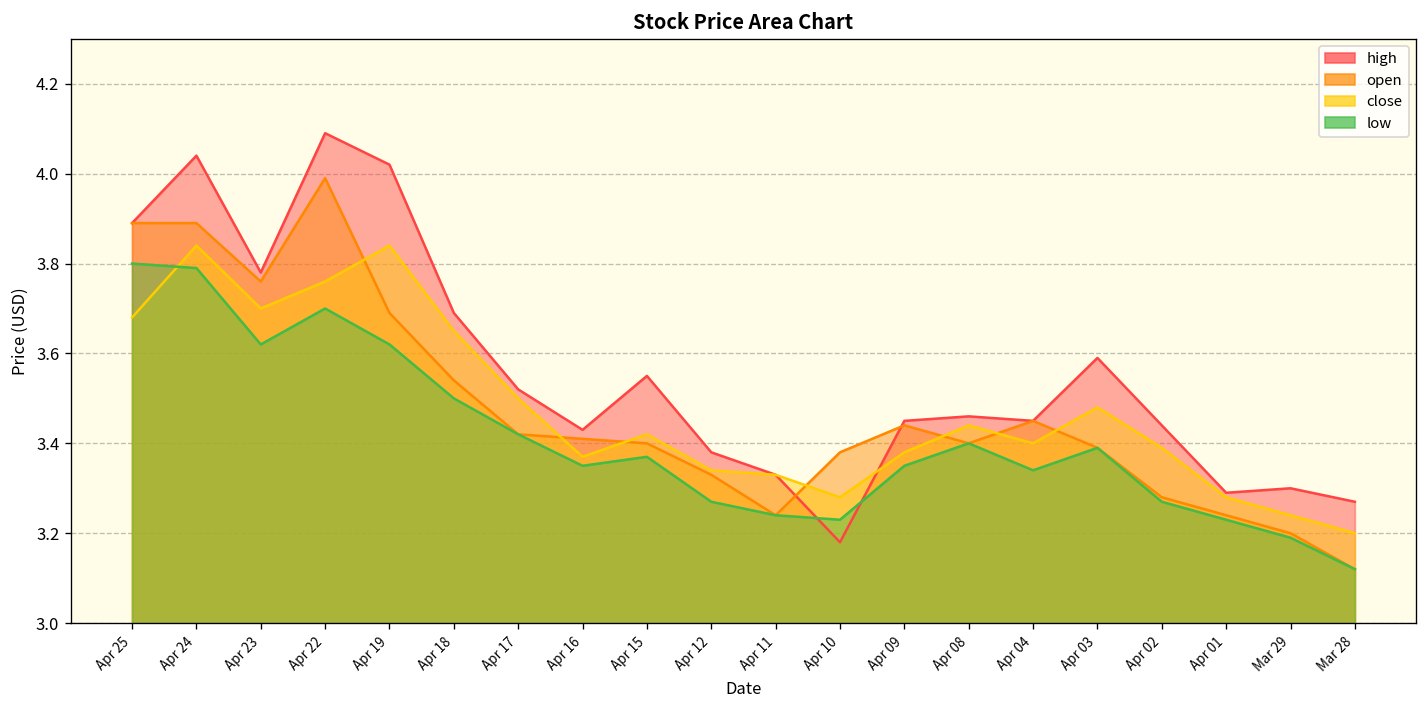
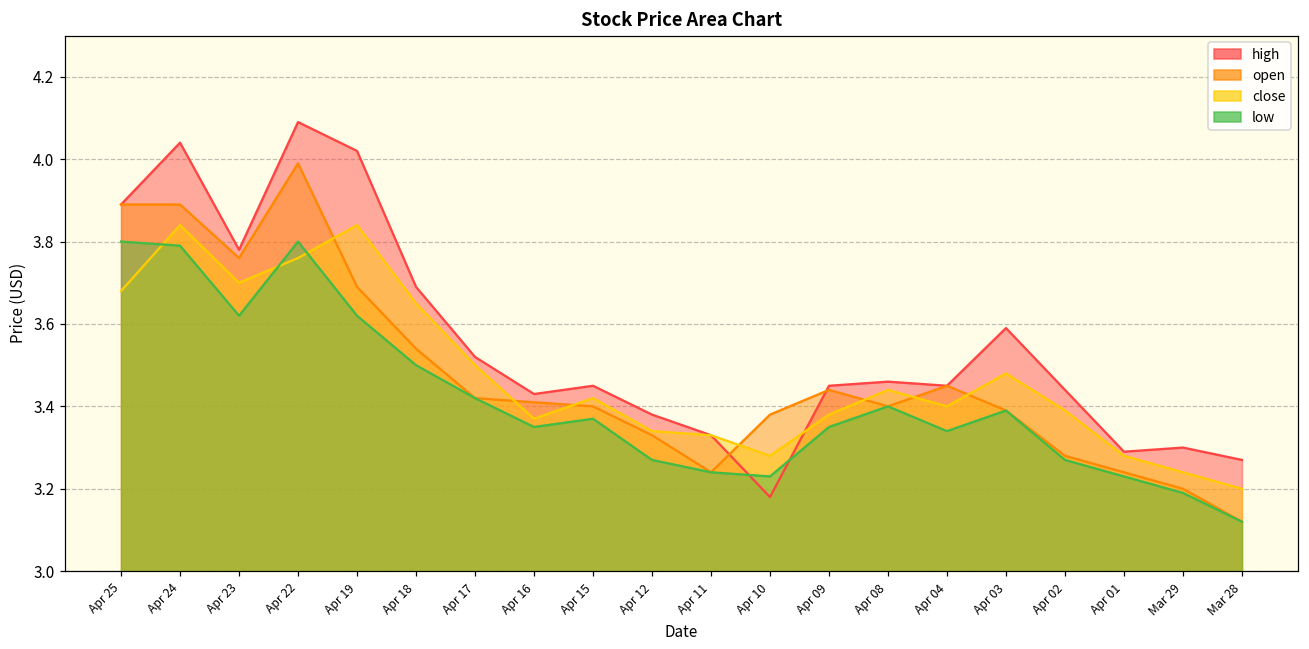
low, Apr 22: 3.7 -> 3.8
high, Apr 15: 3.55 -> 3.45
